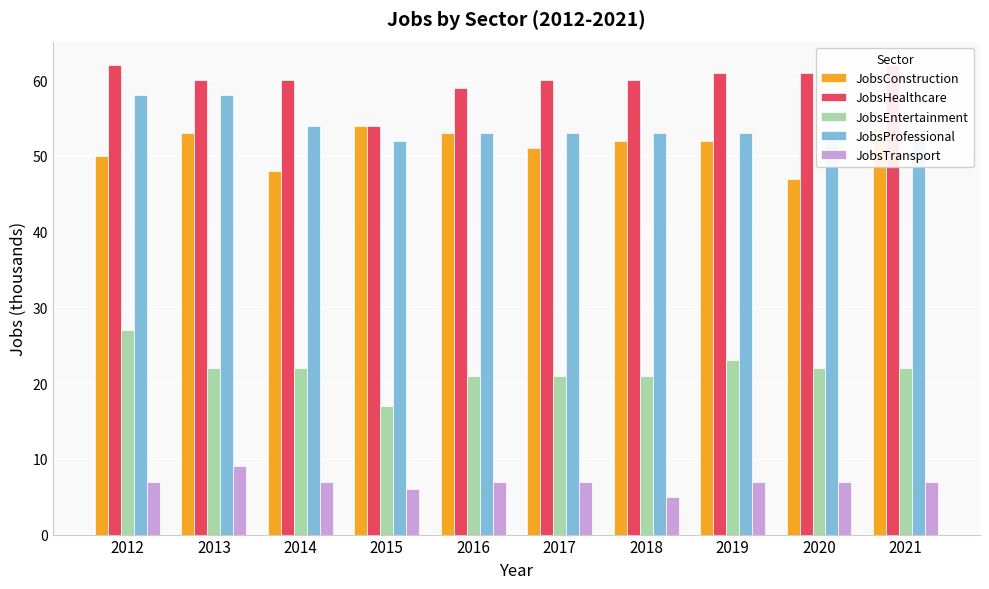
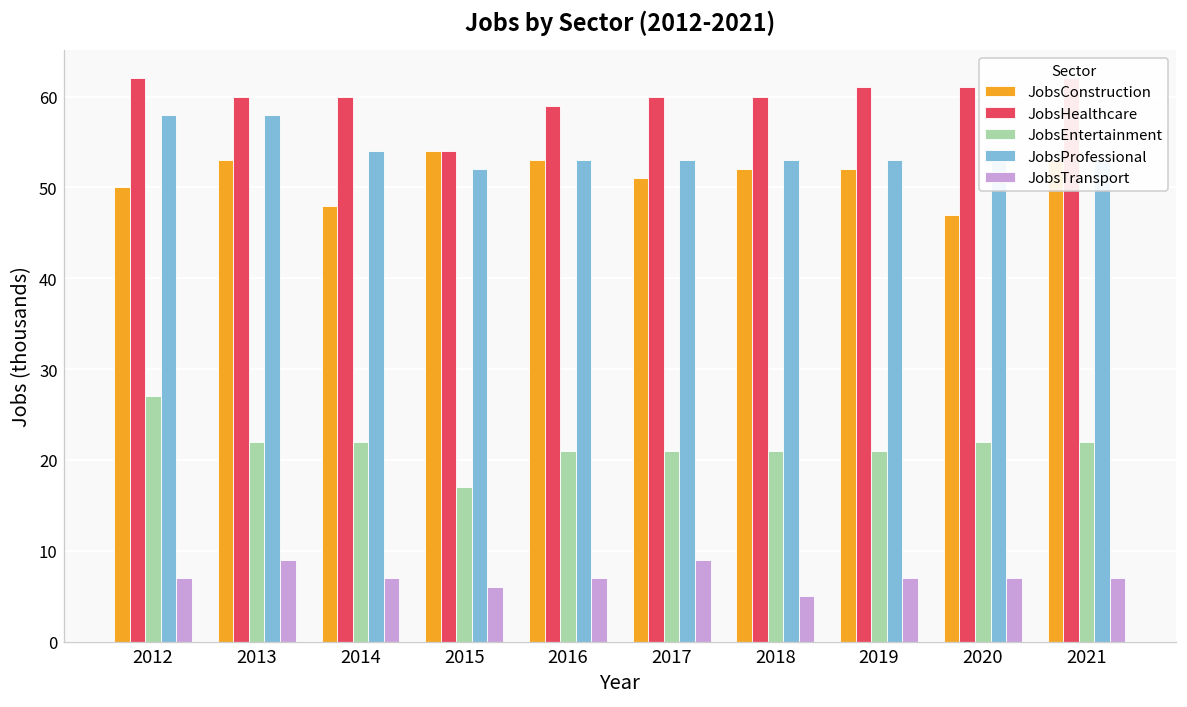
JobsTransport, 2017: 7 -> 9
JobsEntertainment, 2019: 23 -> 21
